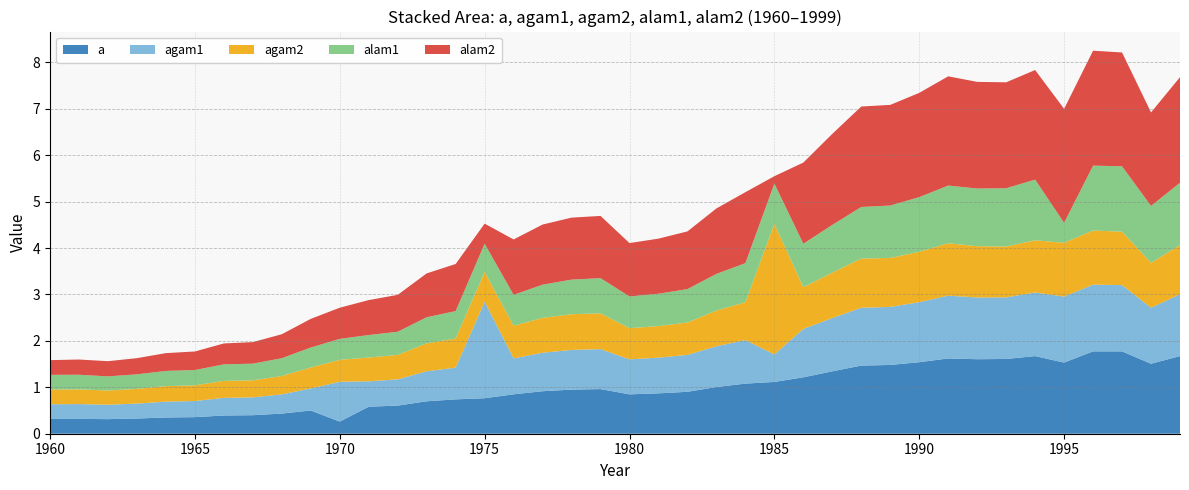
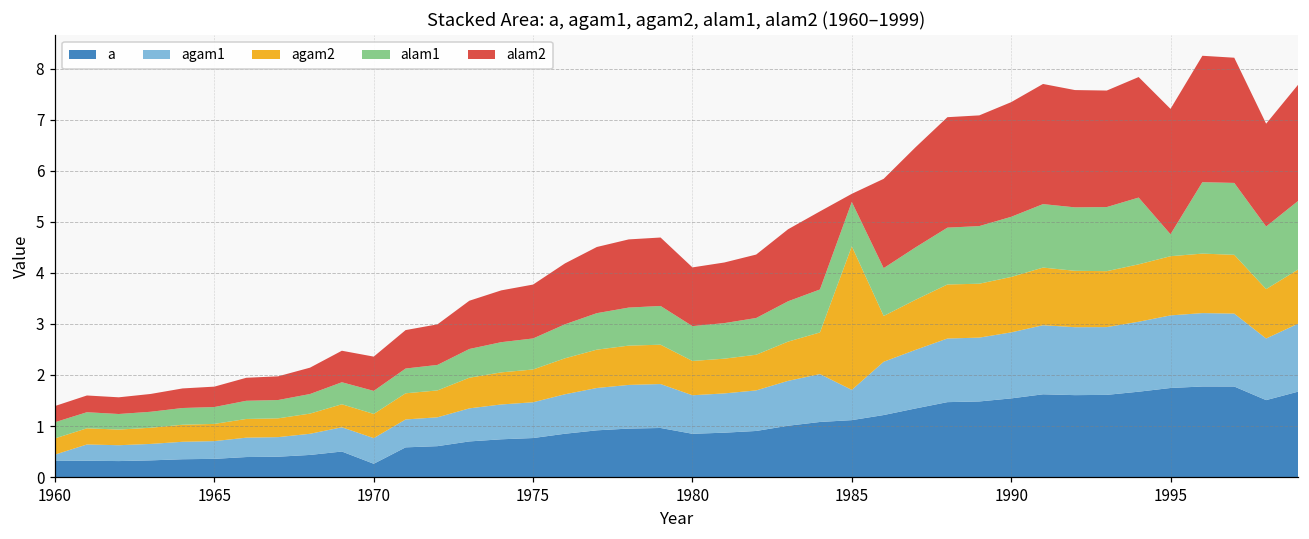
agam1, 1960: 0.3 -> 0.1
agam1, 1970: 0.9 -> 0.5
agam1, 1975: 2.1 -> 0.7
alam2, 1975: 0.4 -> 1.1
a, 1995: 1.5 -> 1.7
